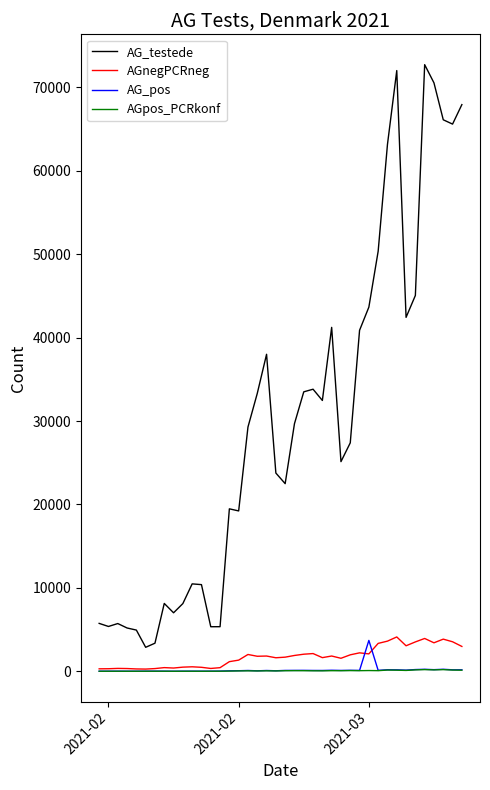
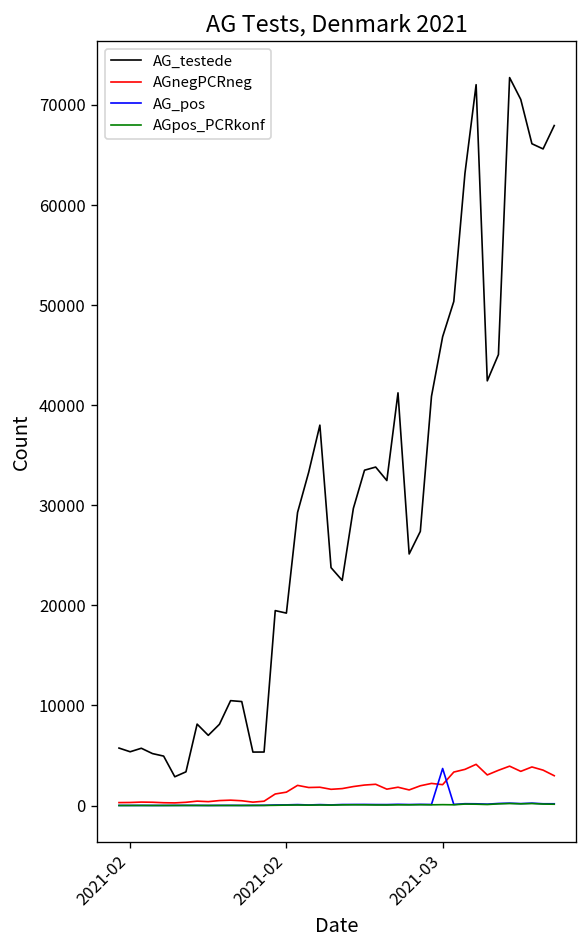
AG_testede, 2021-03: 44000 -> 47000
